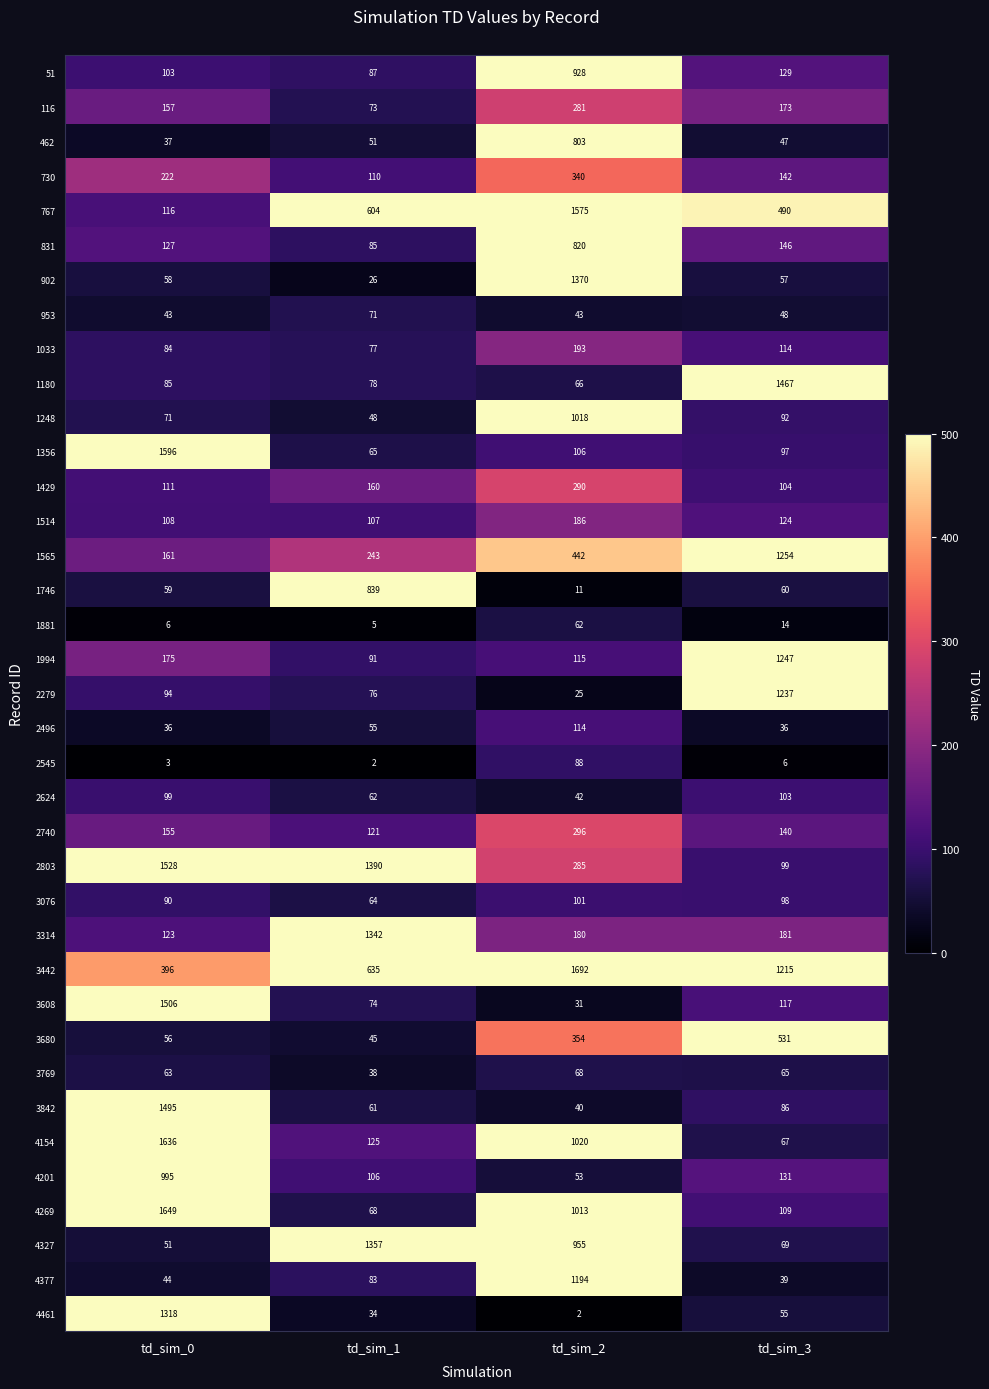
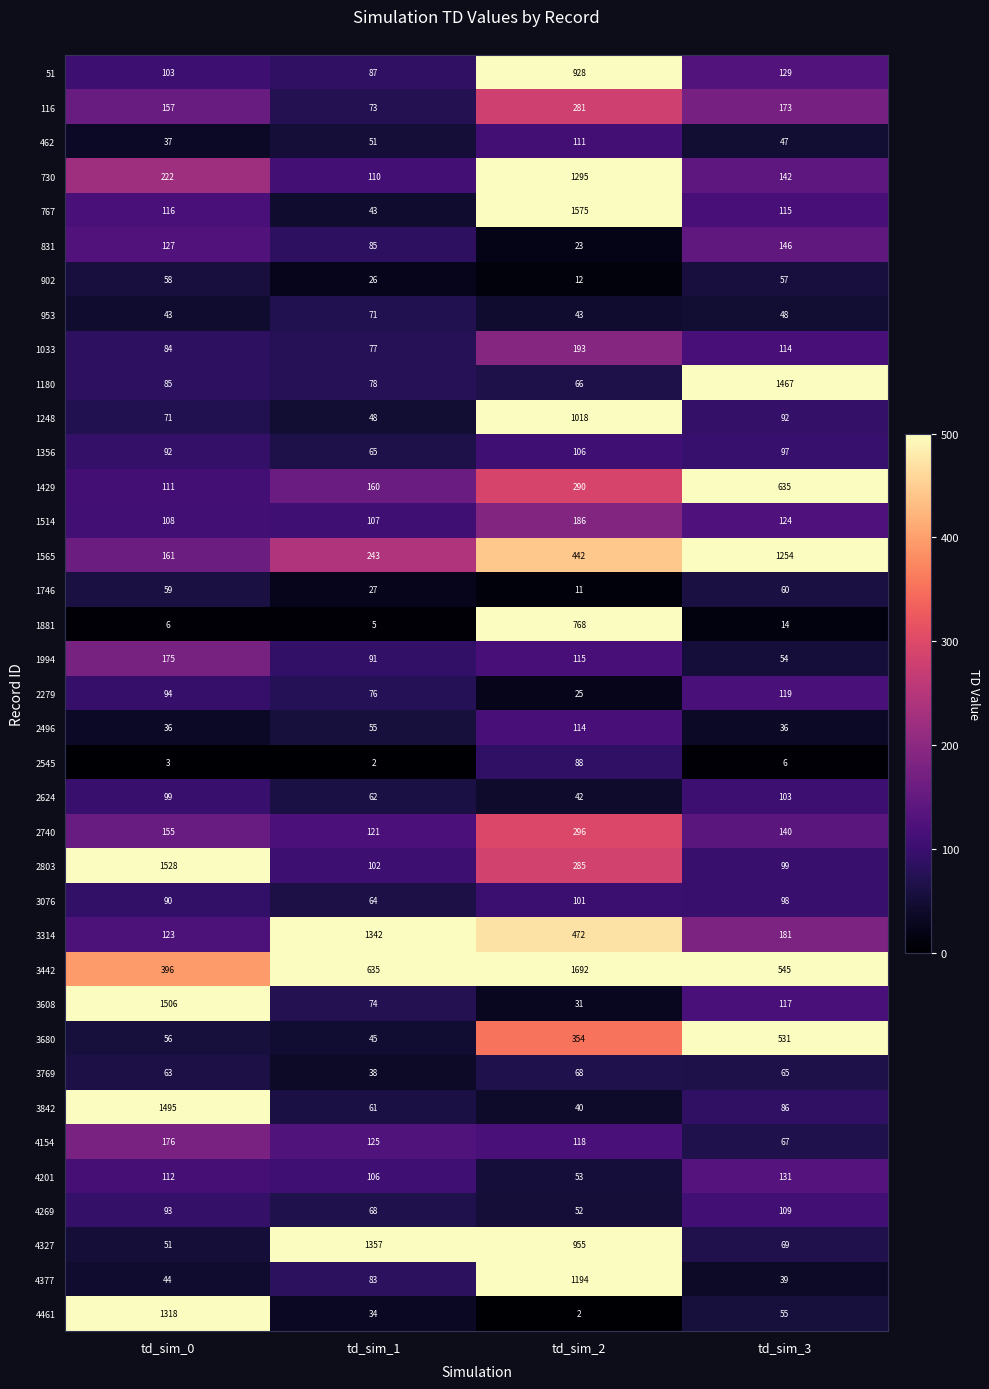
462, td_sim_2: 803 -> 111
730, td_sim_2: 340 -> 1295
767, td_sim_1: 604 -> 43
767, td_sim_3: 490 -> 115
831, td_sim_2: 820 -> 23
902, td_sim_2: 1370 -> 12
1356, td_sim_0: 1596 -> 92
1429, td_sim_3: 104 -> 635
1746, td_sim_1: 839 -> 27
1881, td_sim_2: 62 -> 768
1994, td_sim_3: 1247 -> 54
2279, td_sim_3: 1237 -> 119
2803, td_sim_1: 1390 -> 102
3314, td_sim_2: 180 -> 472
3442, td_sim_3: 1215 -> 545
4154, td_sim_0: 1636 -> 176
4154, td_sim_2: 1020 -> 118
4201, td_sim_0: 995 -> 112
4269, td_sim_0: 1649 -> 93
4269, td_sim_2: 1013 -> 52
